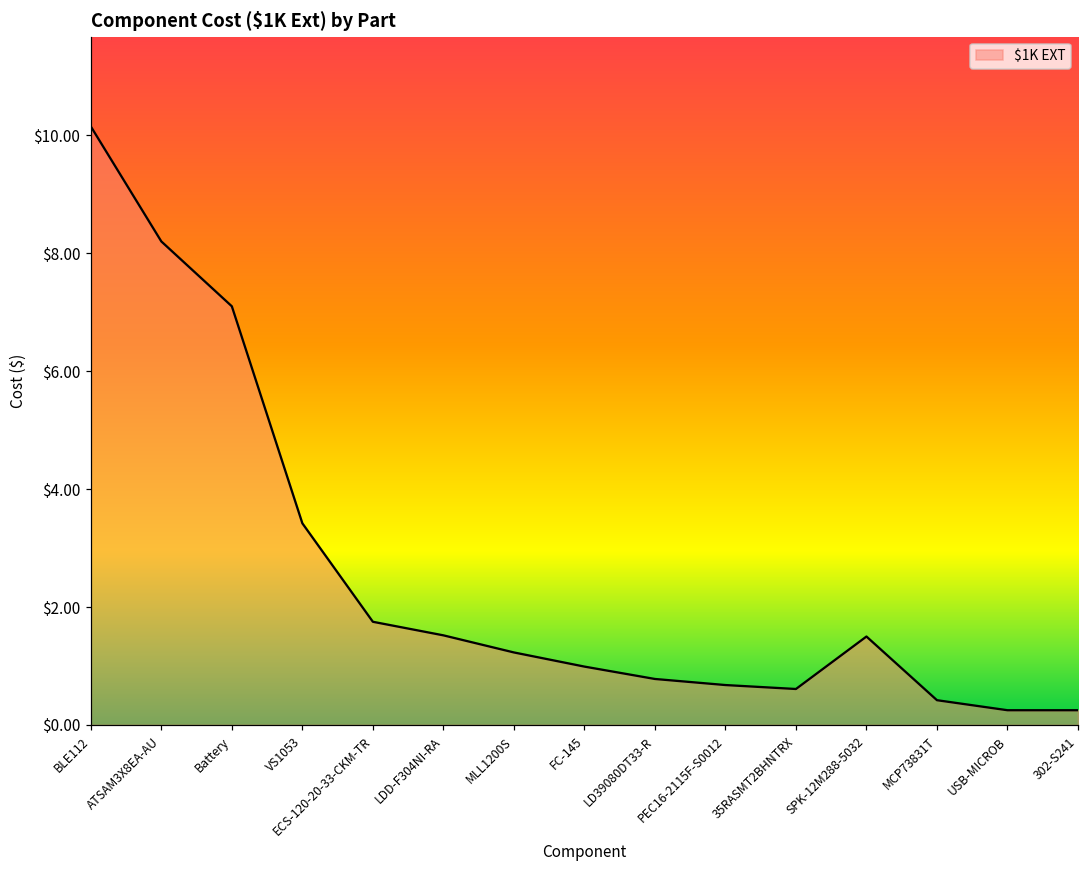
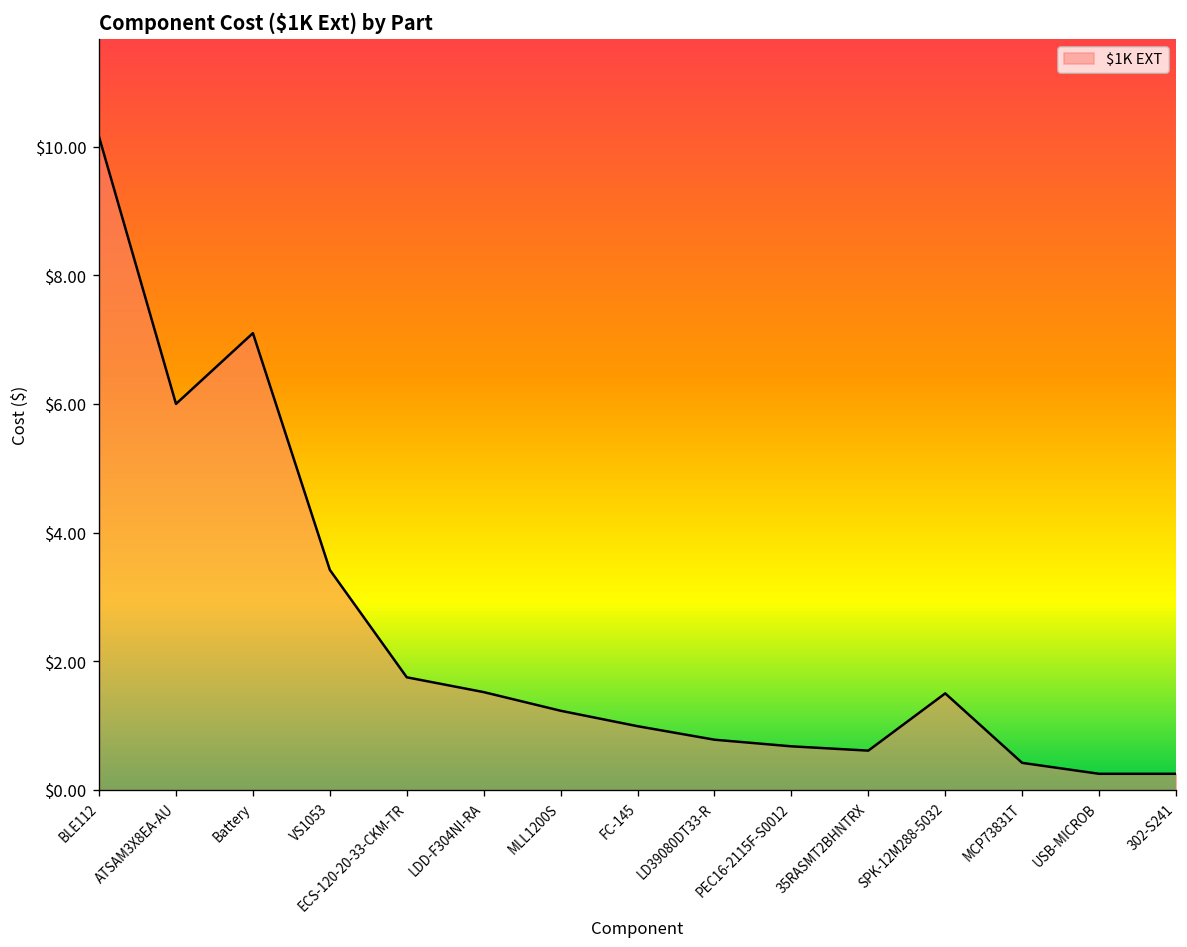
ATSAM3X8EA-AU: $8.2 -> $6.0
